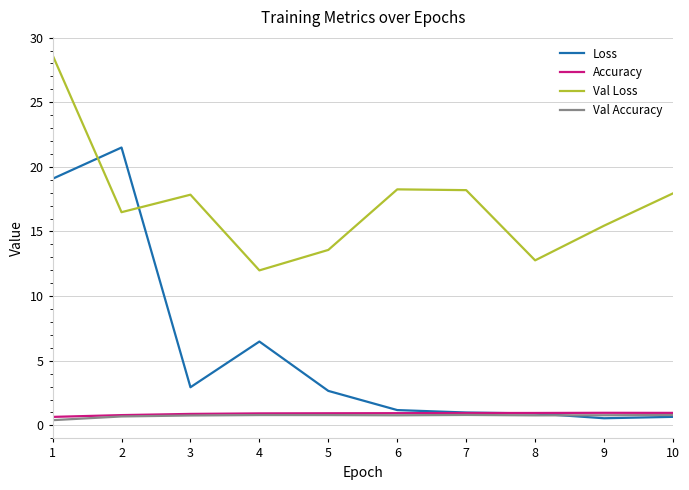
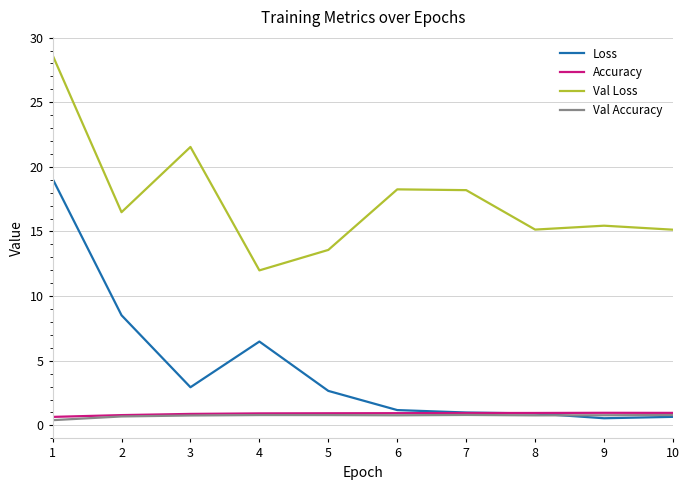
Loss, 2: 21.5 -> 8.5
Val Loss, 3: 17.8 -> 21.5
Val Loss, 8: 12.8 -> 15.1
Val Loss, 10: 17.9 -> 15.1
